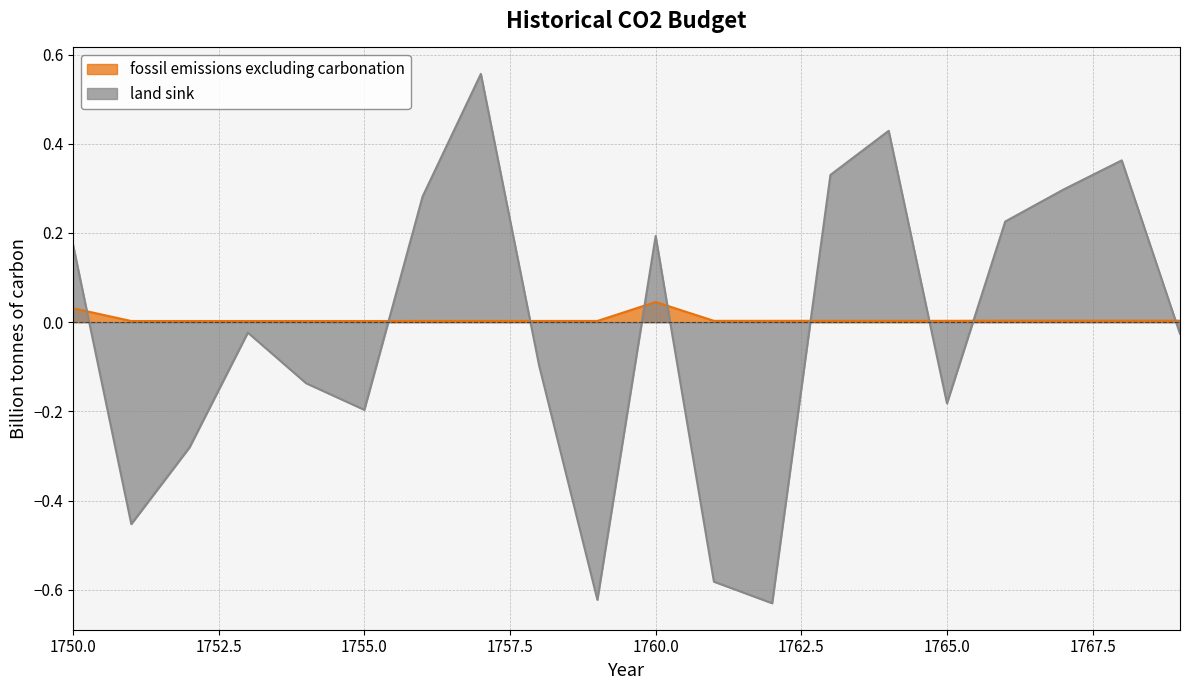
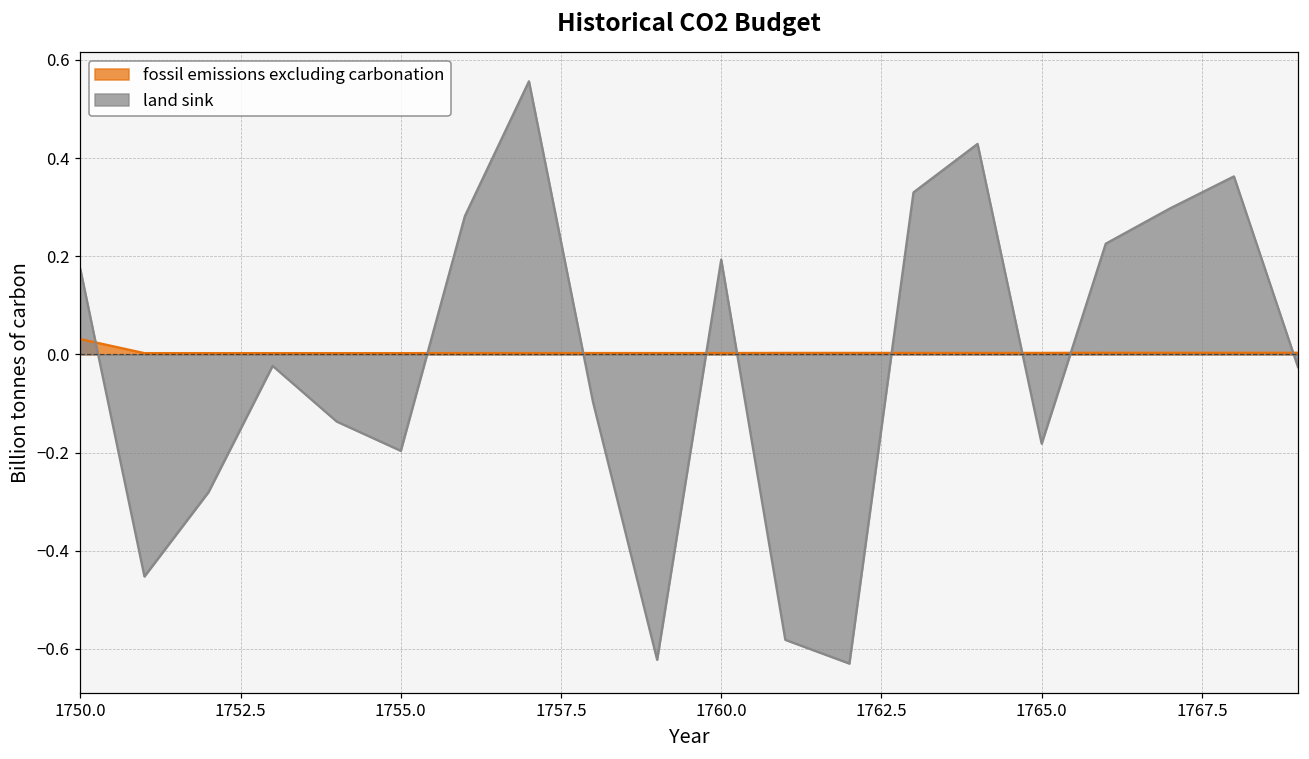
fossil emissions excluding carbonation, 1760.0: 0.05 -> 0.00
